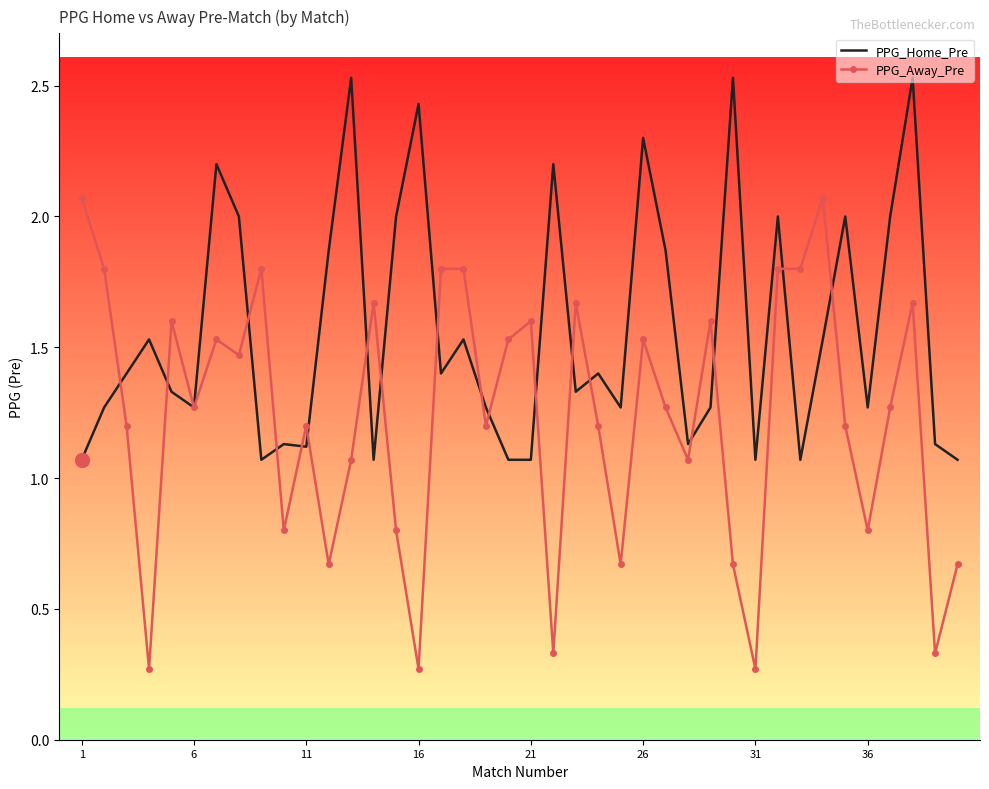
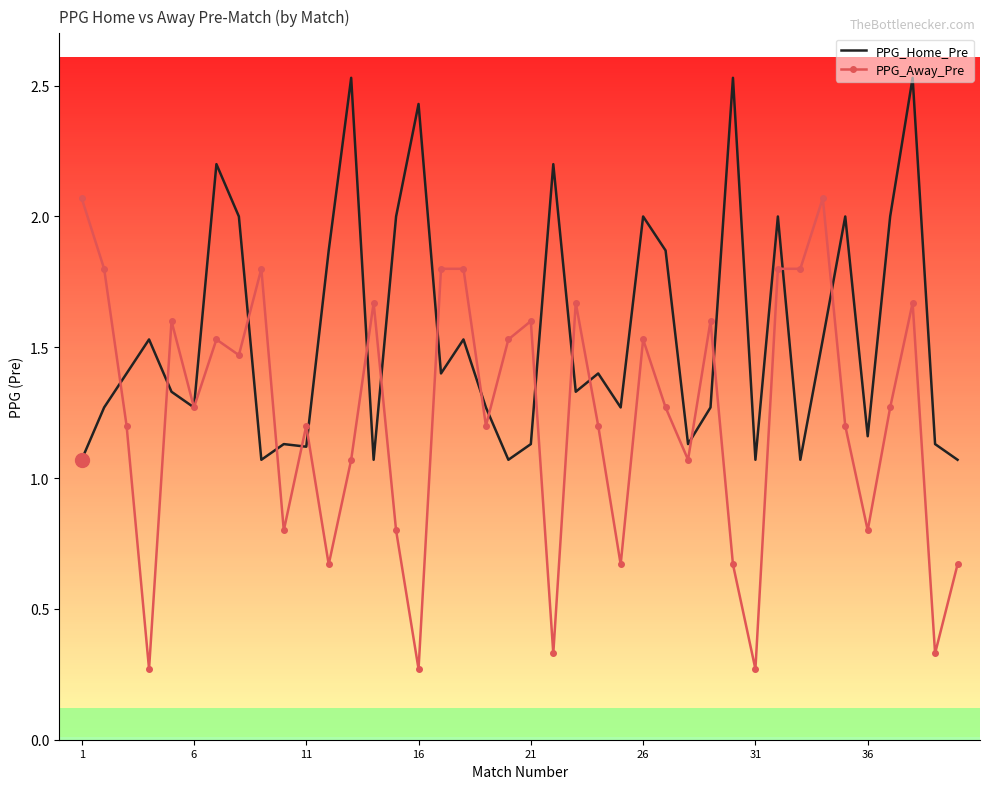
PPG_Home_Pre, 21: 1.07 -> 1.13
PPG_Home_Pre, 26: 2.3 -> 2.0
PPG_Home_Pre, 36: 1.27 -> 1.16
